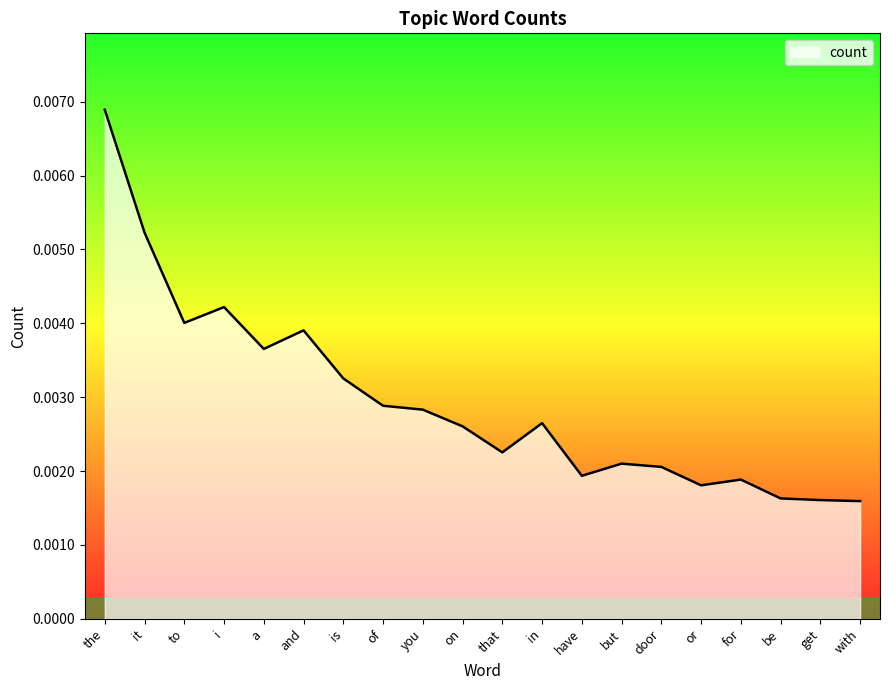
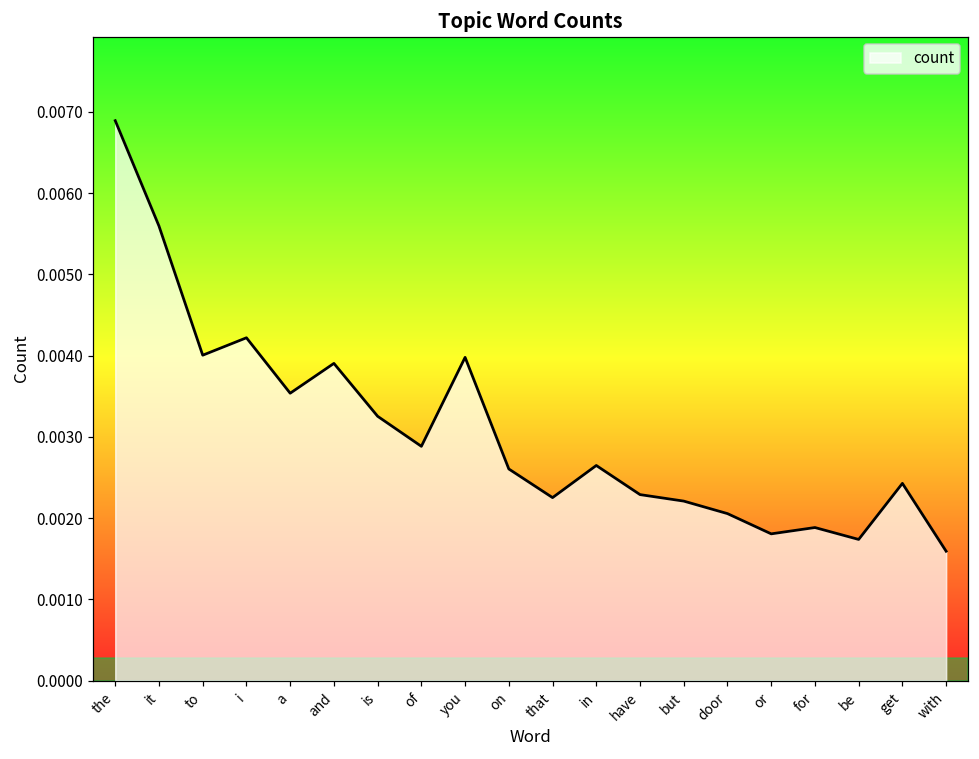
it: 0.0052 -> 0.0056
a: 0.0037 -> 0.0035
you: 0.0028 -> 0.0040
have: 0.0019 -> 0.0023
but: 0.0021 -> 0.0022
be: 0.0016 -> 0.0017
get: 0.0016 -> 0.0024
